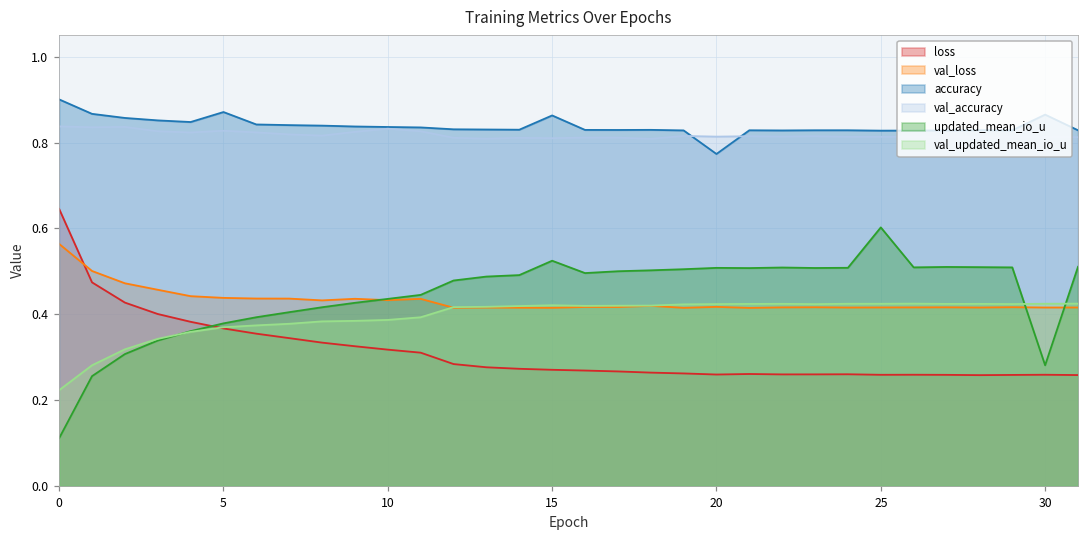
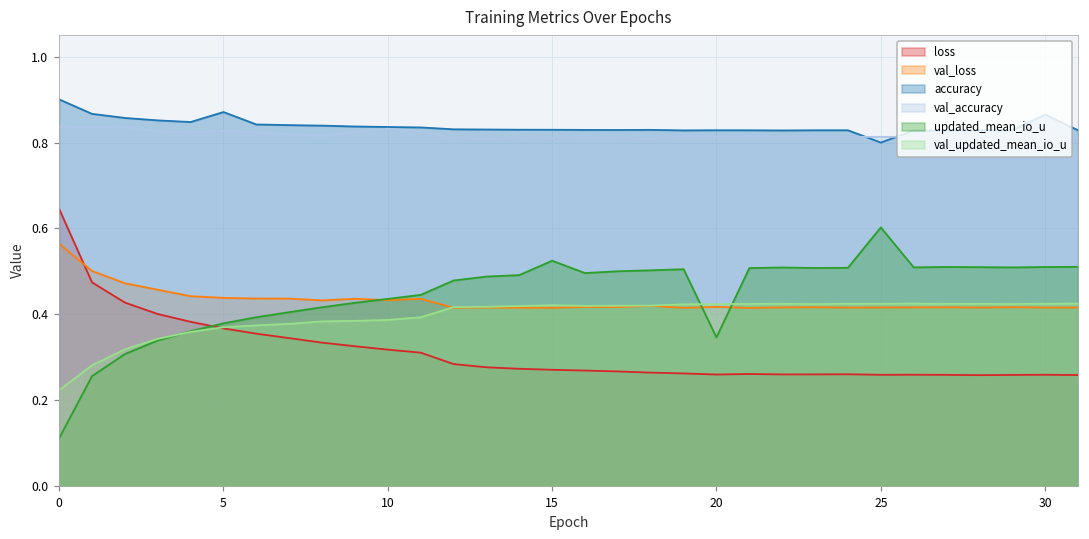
accuracy, 15: 0.86 -> 0.83
accuracy, 20: 0.77 -> 0.83
updated_mean_io_u, 20: 0.51 -> 0.35
accuracy, 25: 0.83 -> 0.80
updated_mean_io_u, 30: 0.28 -> 0.51
